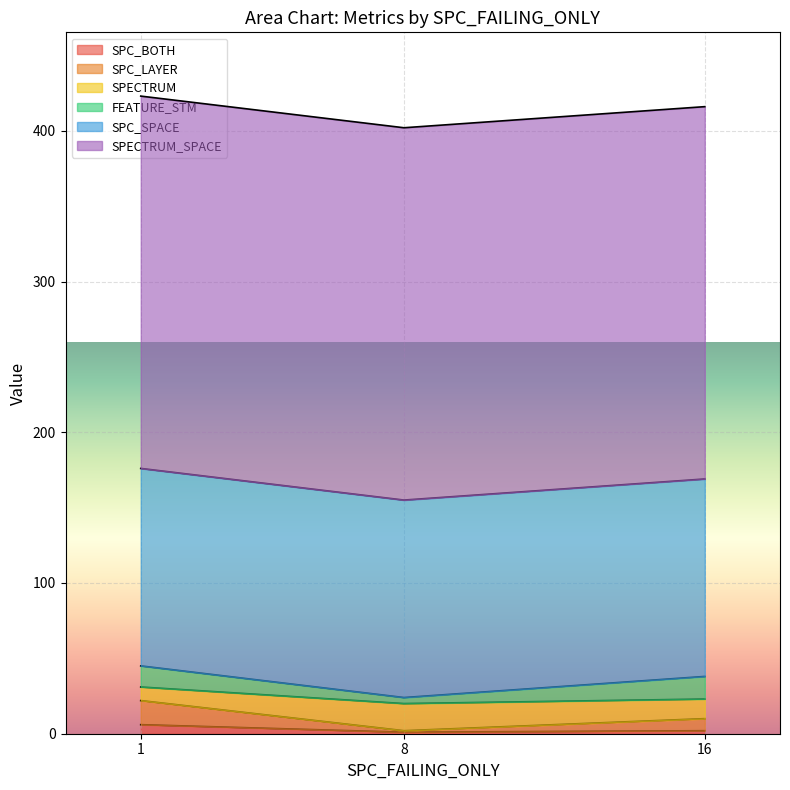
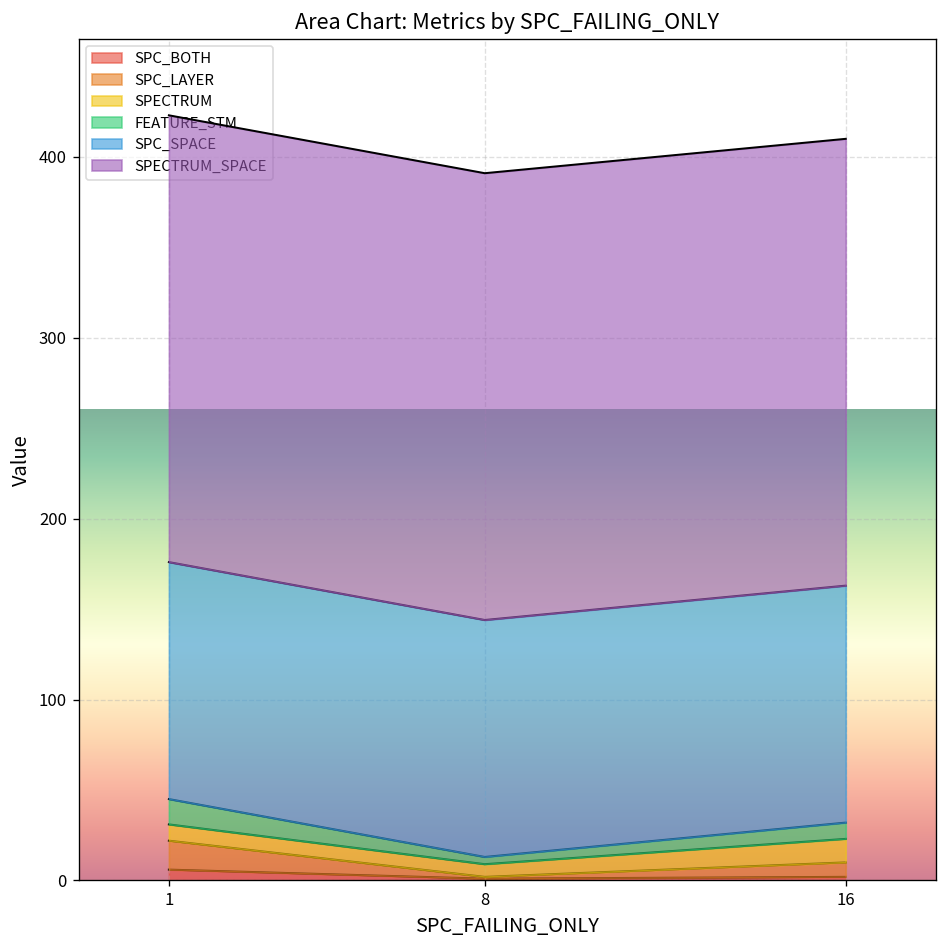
SPECTRUM, 8: 18 -> 7
FEATURE_STM, 16: 15 -> 9
